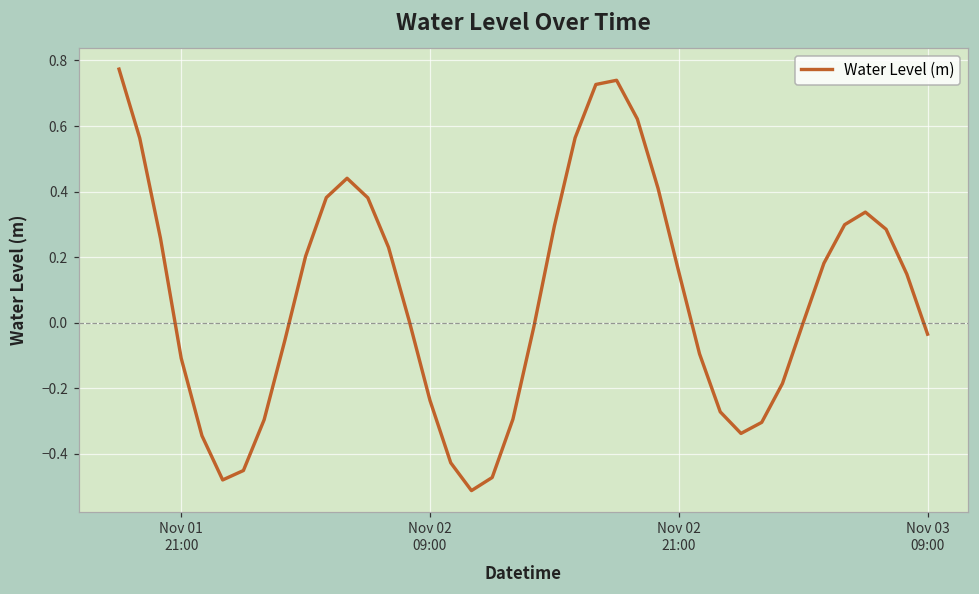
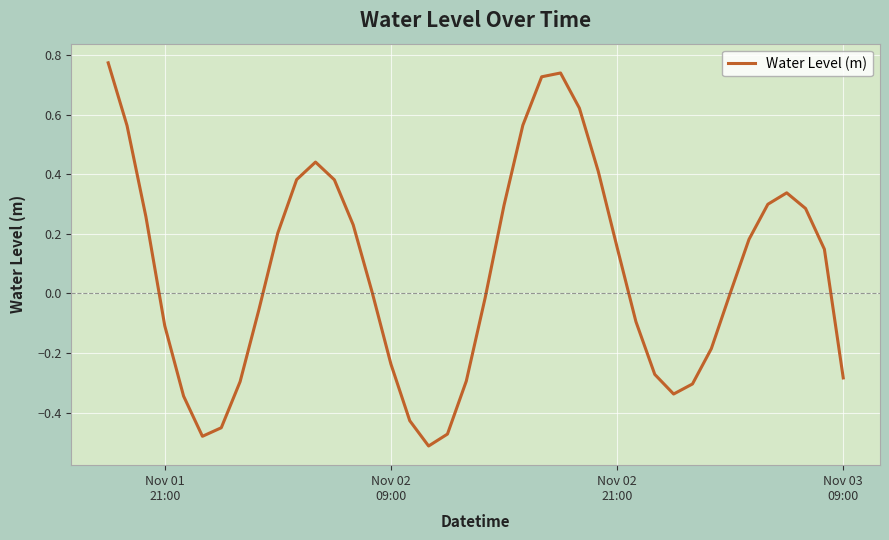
Nov 03 09:00: -0.03 -> -0.28
